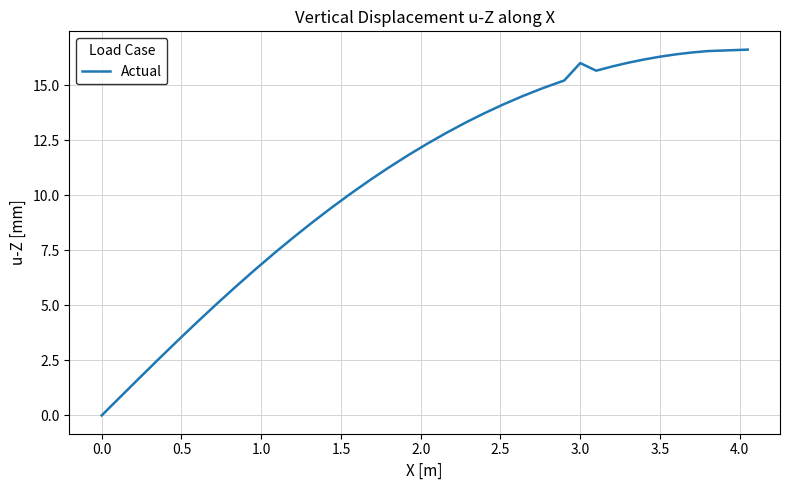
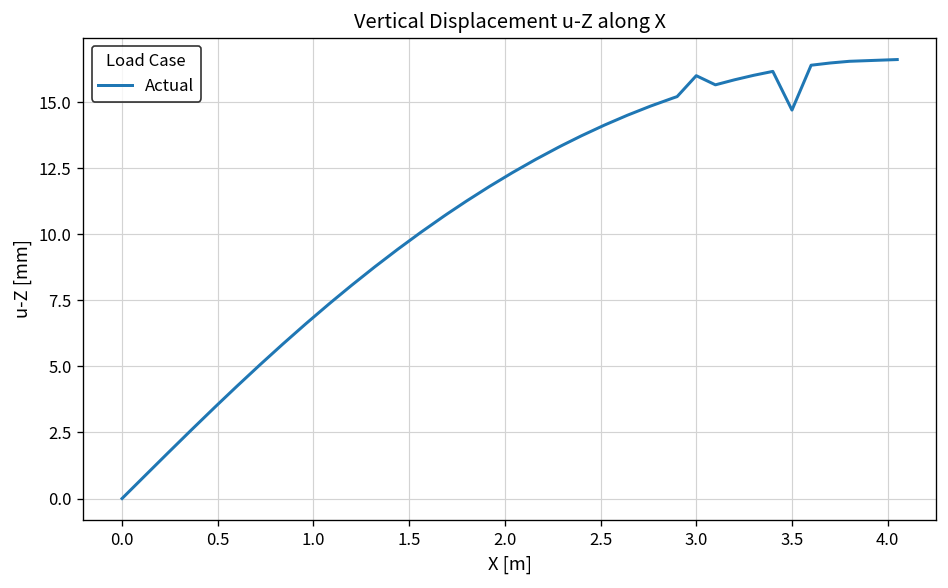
3.5: 16.3 -> 14.7
